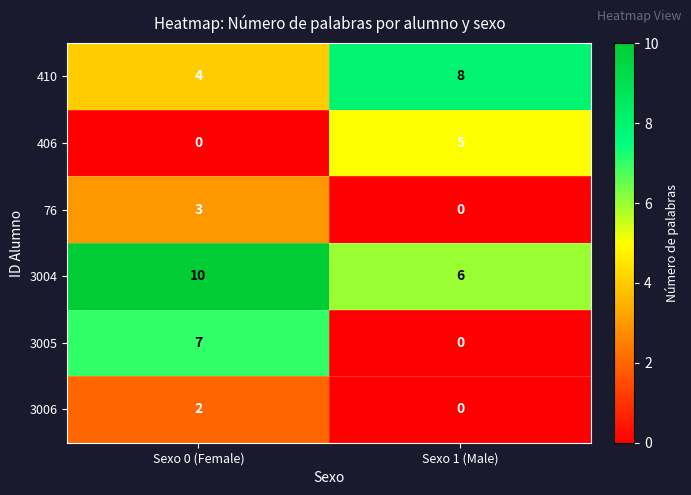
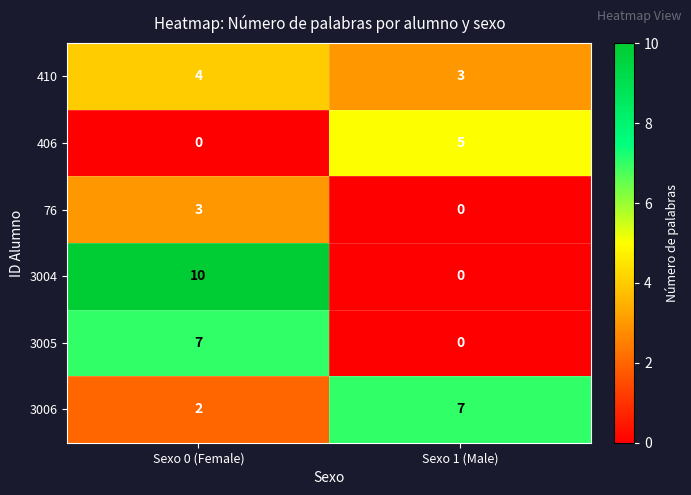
410, Sexo 1 (Male): 8 -> 3
3004, Sexo 1 (Male): 6 -> 0
3006, Sexo 1 (Male): 0 -> 7
